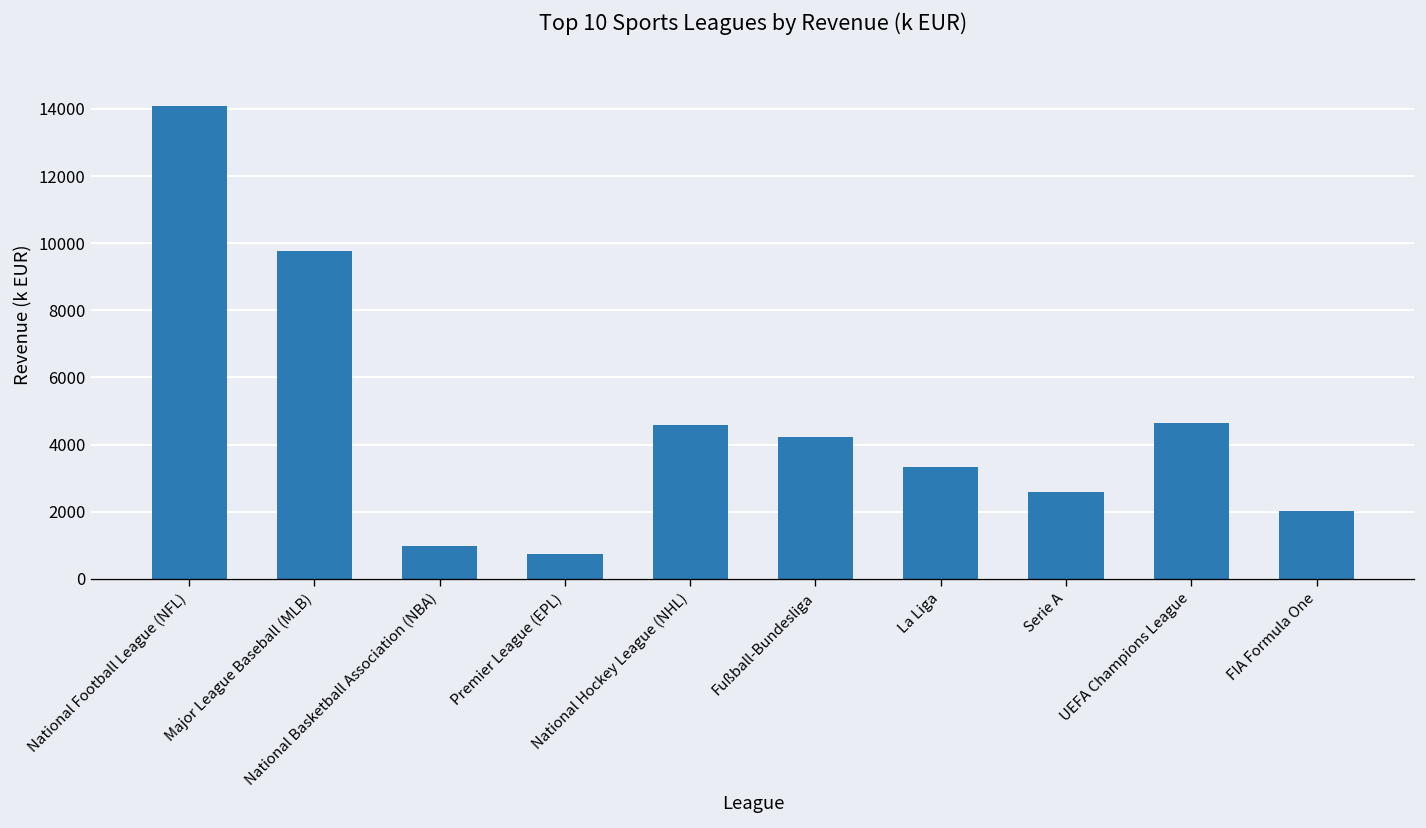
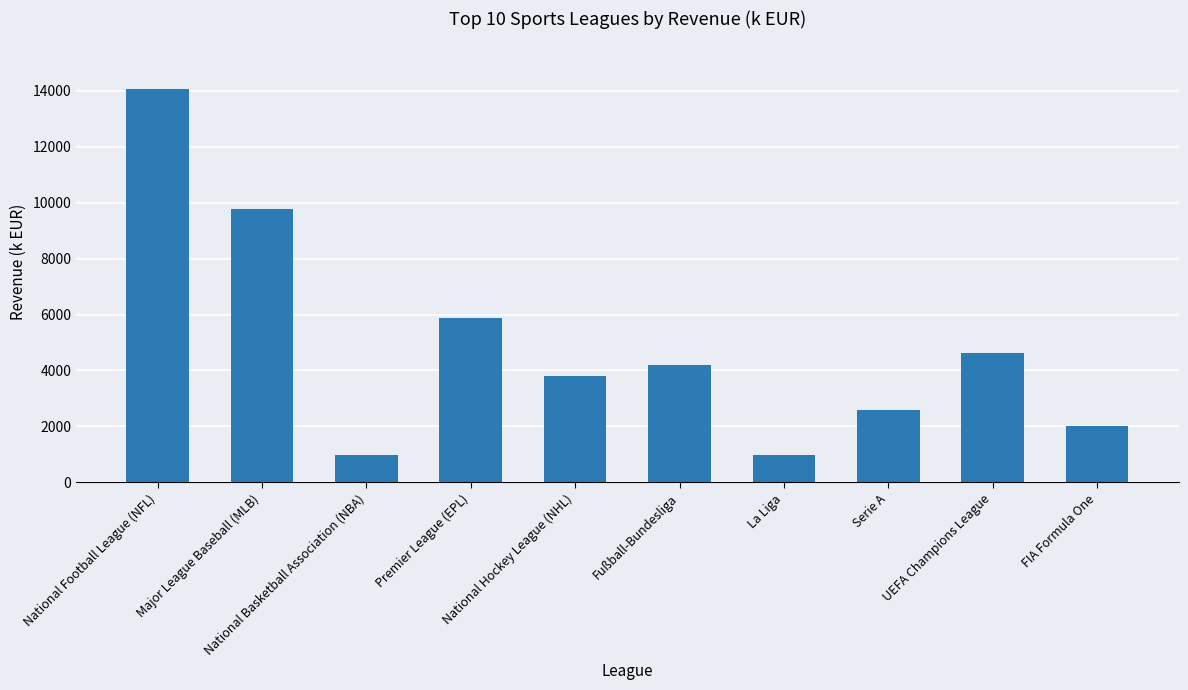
Premier League (EPL): 800 -> 5900
National Hockey League (NHL): 4600 -> 3800
La Liga: 3300 -> 1000
